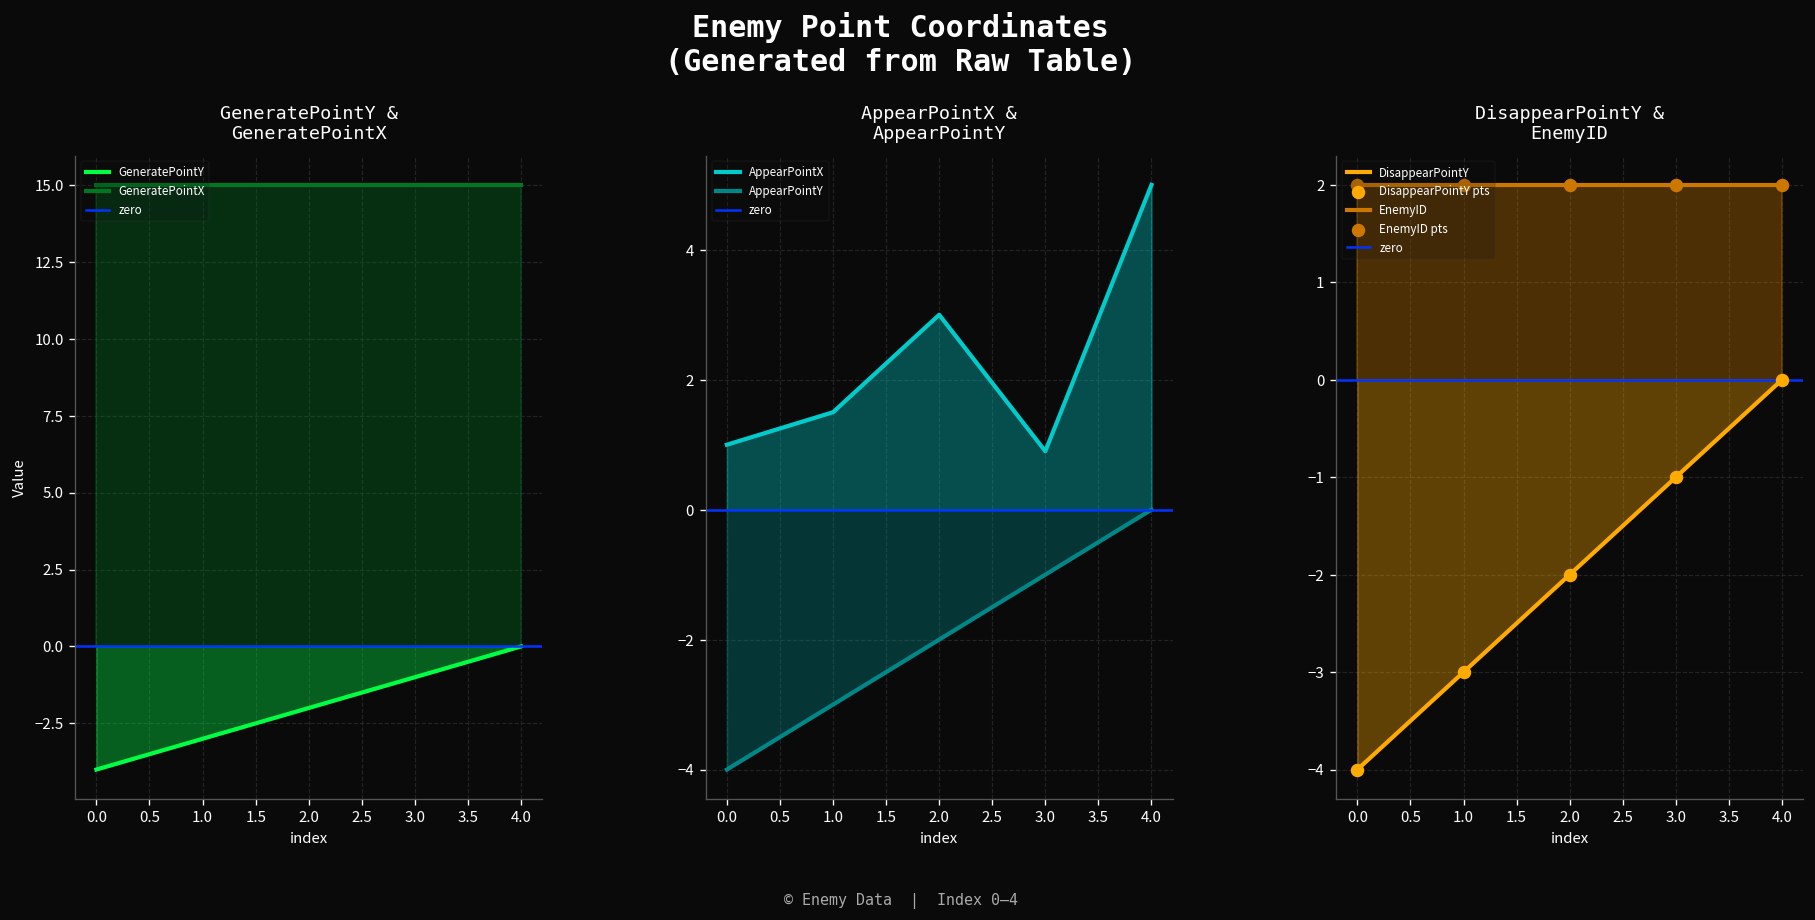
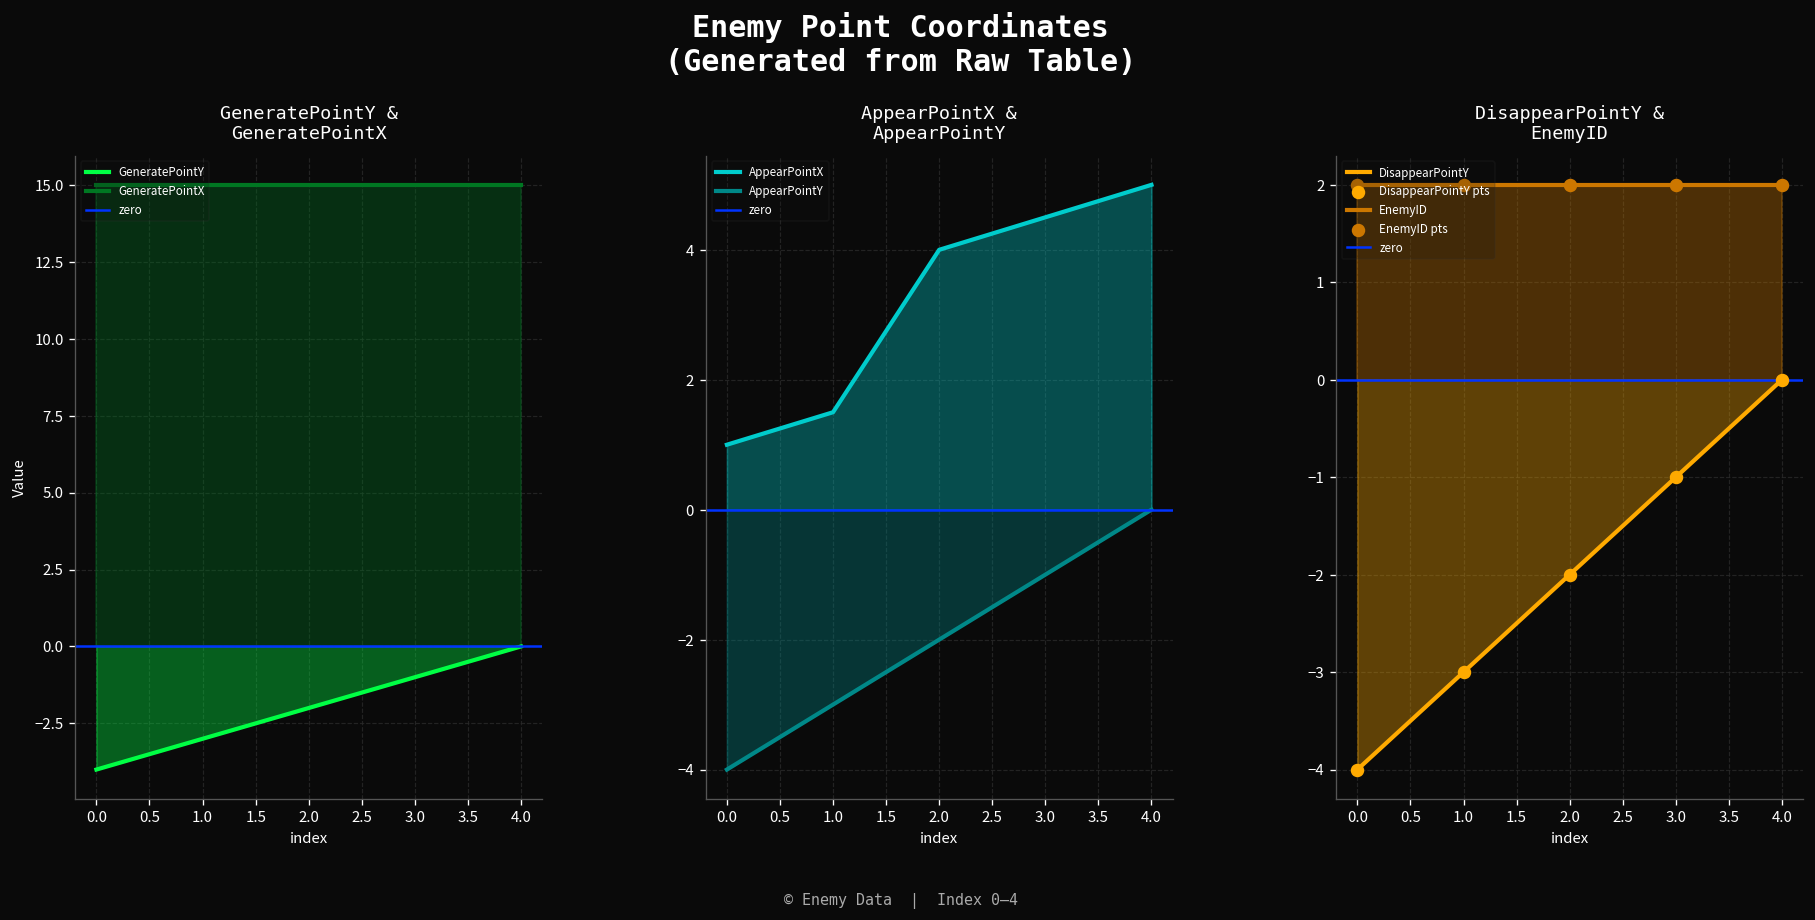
AppearPointX & AppearPointY, AppearPointX, 2.0: 3 -> 4
AppearPointX & AppearPointY, AppearPointX, 3.0: 0.9 -> 4.5
